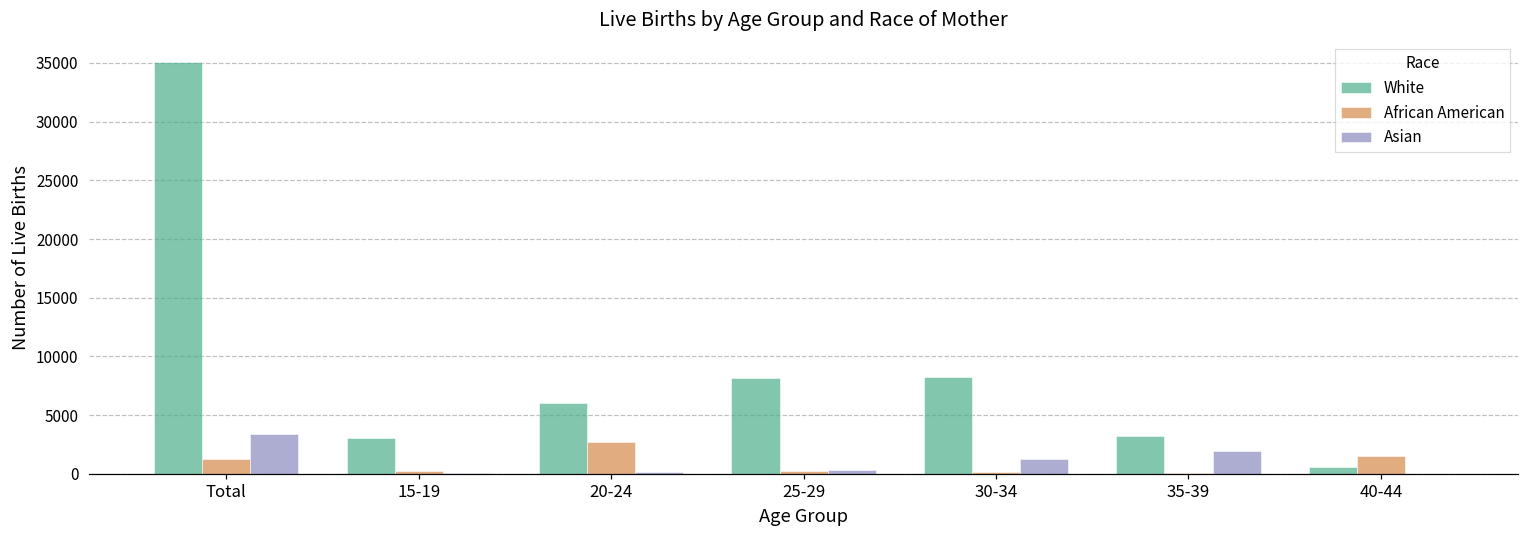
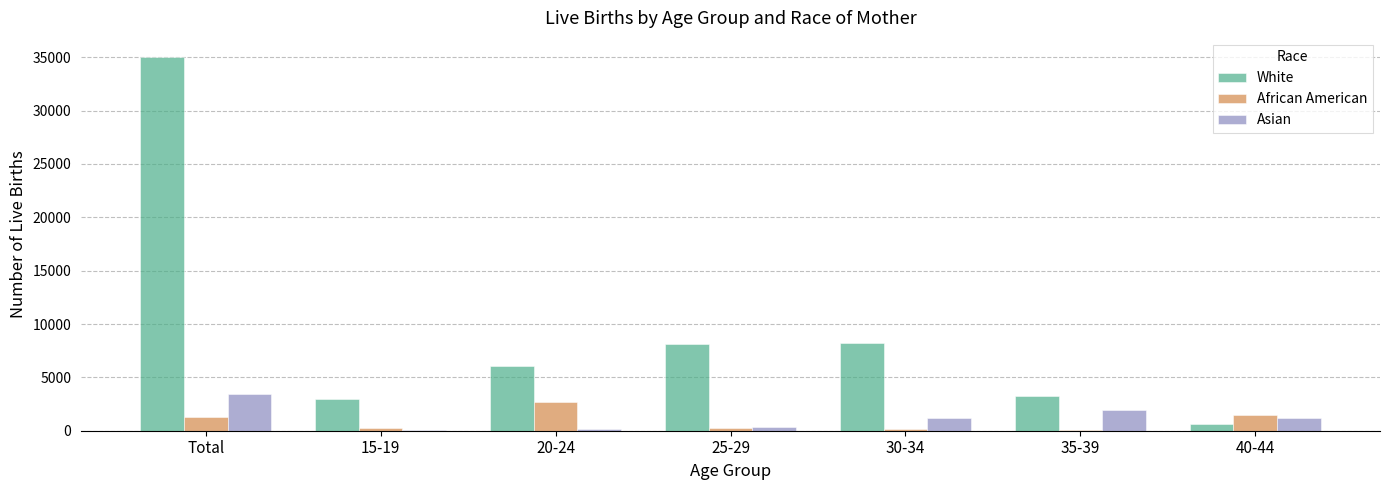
Asian, 40-44: 0 -> 1200
